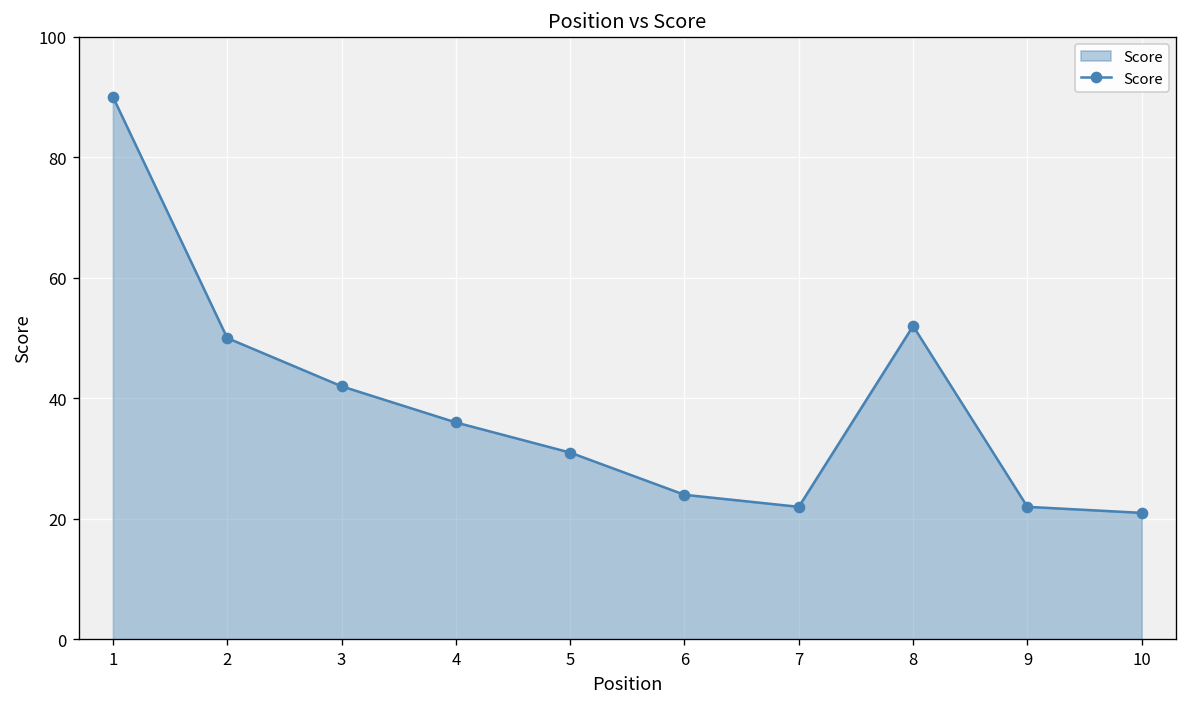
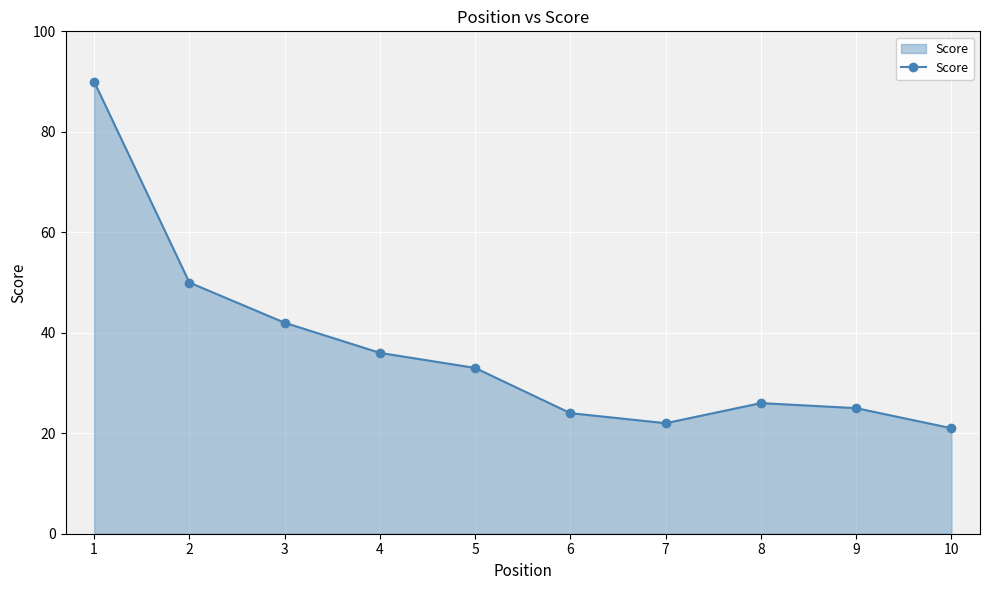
5: 31 -> 33
8: 52 -> 26
9: 22 -> 25
